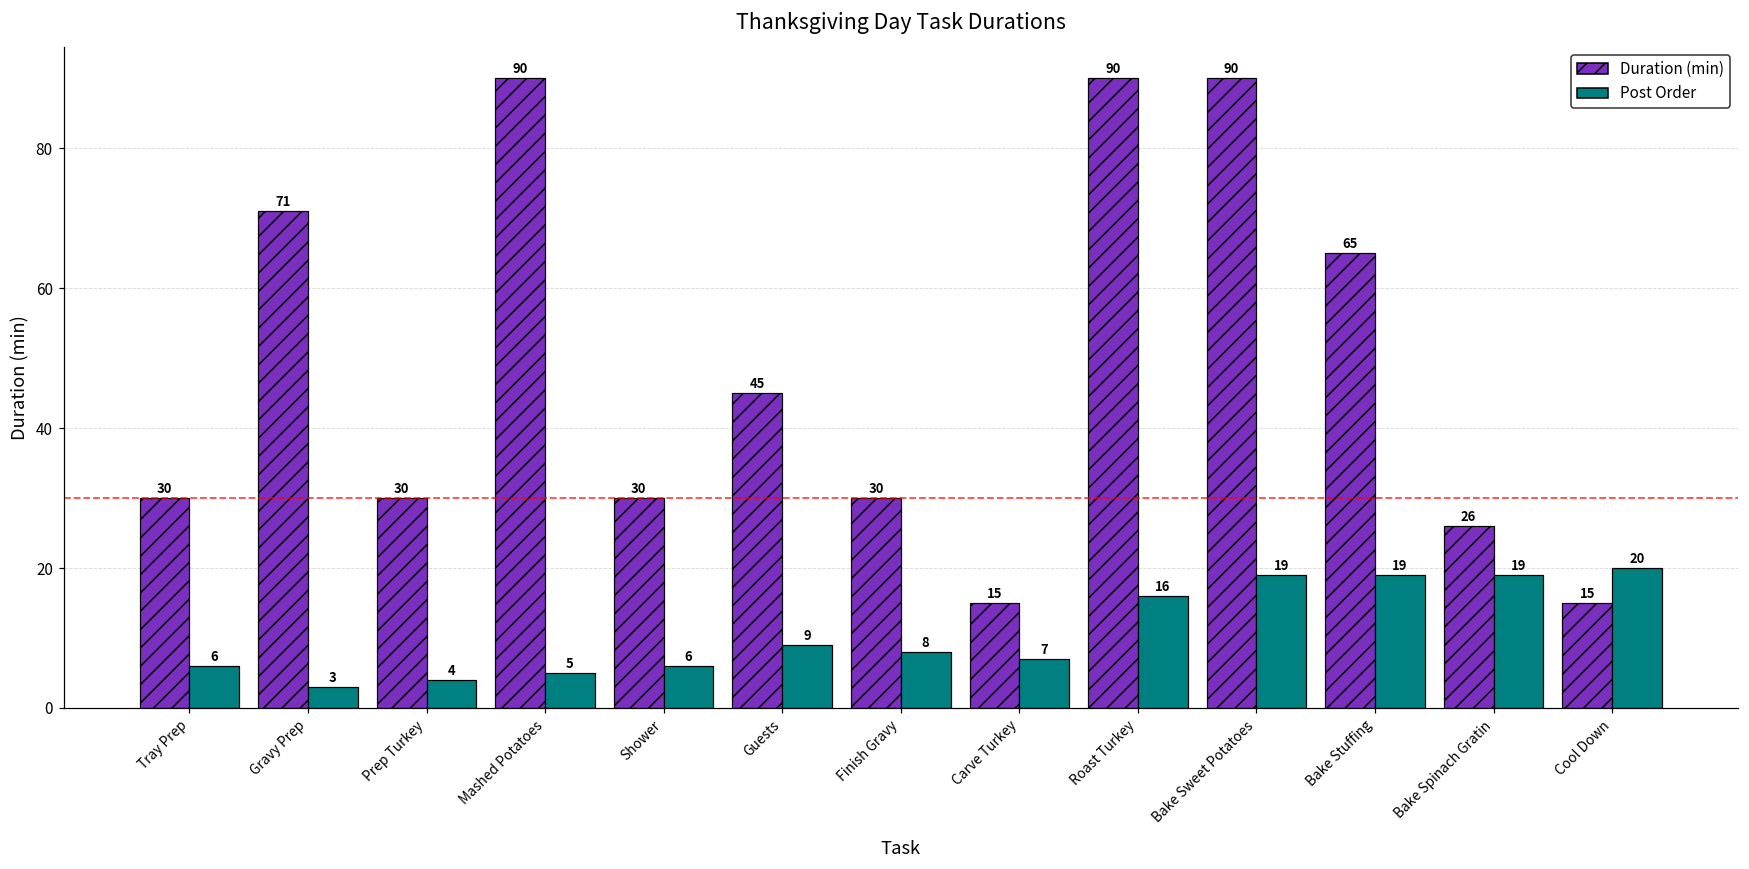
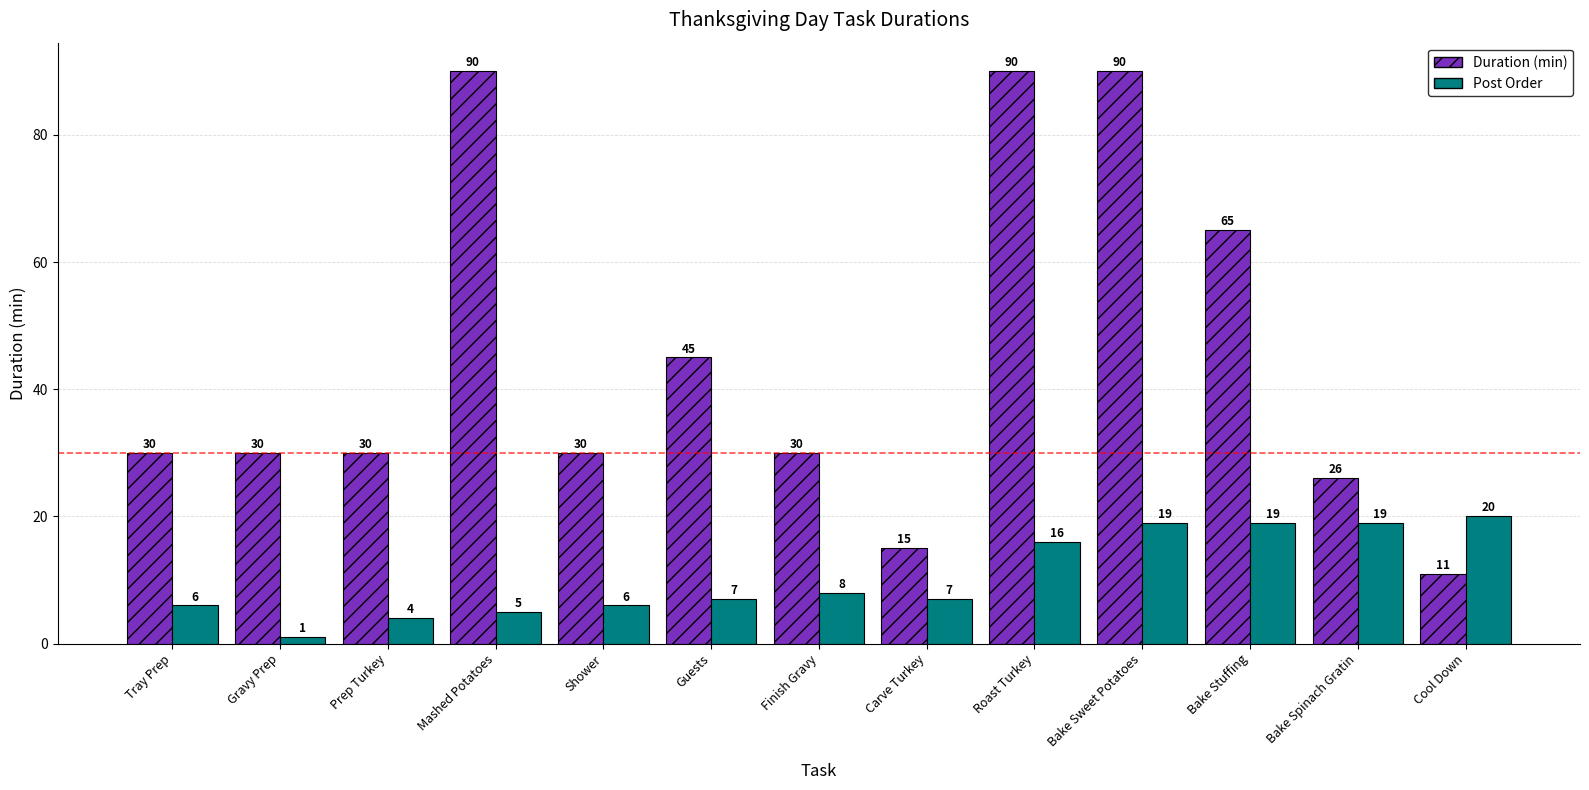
Duration (min), Gravy Prep: 71 -> 30
Post Order, Gravy Prep: 3 -> 1
Post Order, Guests: 9 -> 7
Duration (min), Cool Down: 15 -> 11
